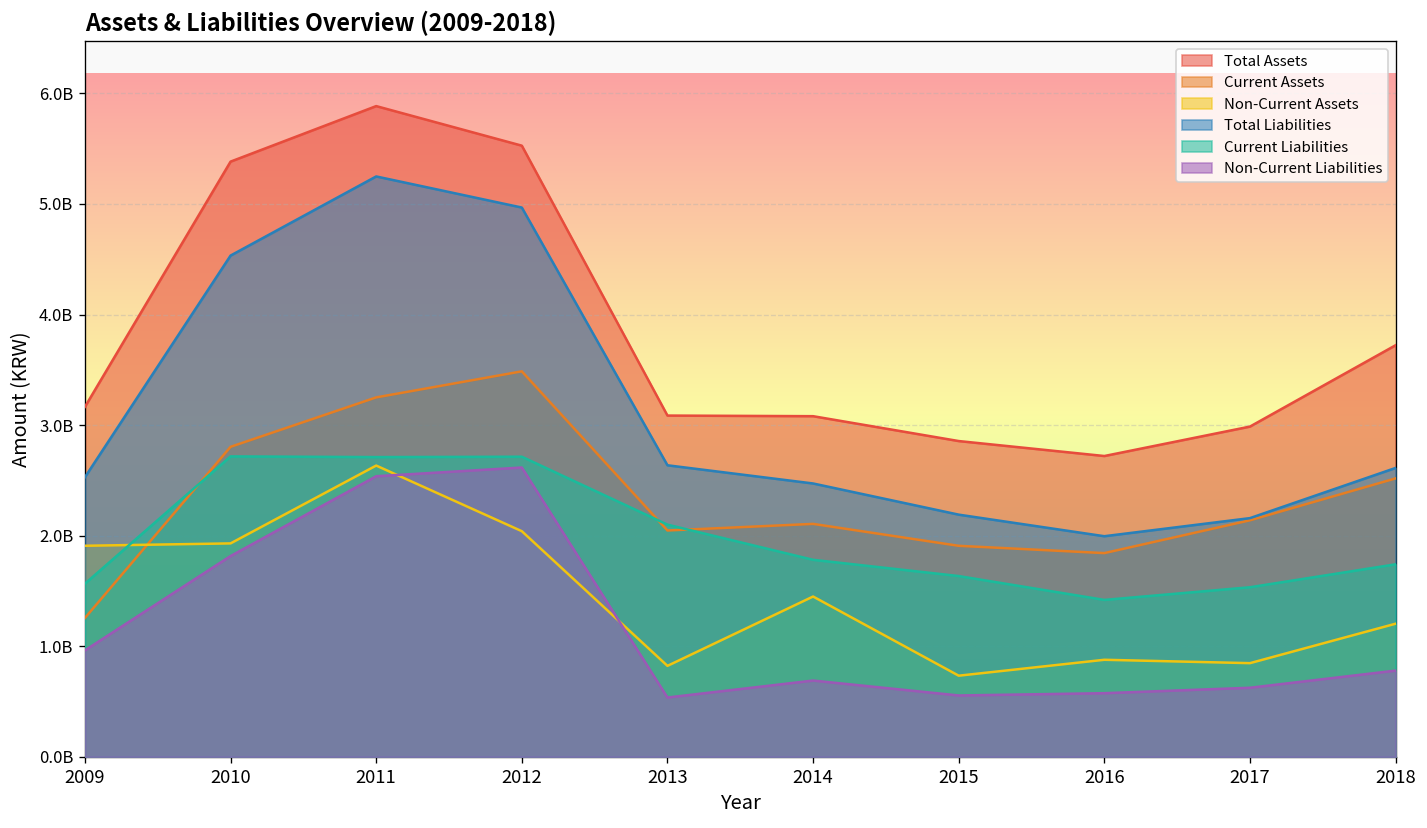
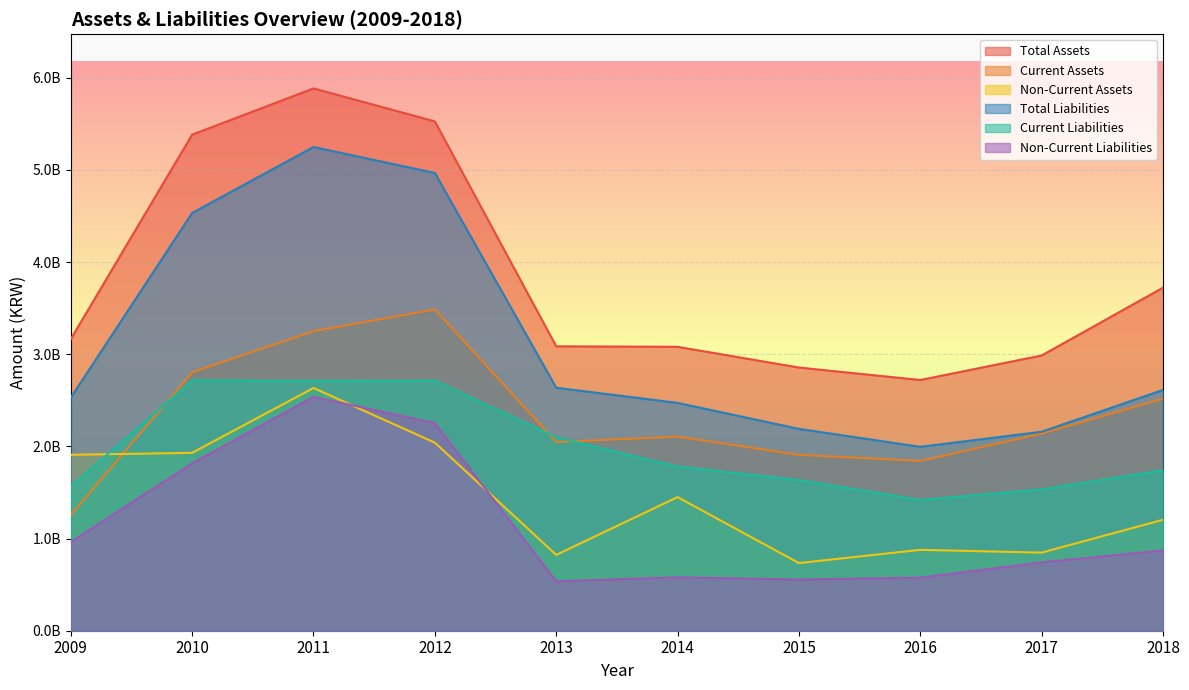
Non-Current Liabilities, 2012: 2600000000 -> 2300000000
Non-Current Liabilities, 2014: 700000000 -> 600000000
Non-Current Liabilities, 2017: 600000000 -> 700000000
Non-Current Liabilities, 2018: 800000000 -> 900000000
